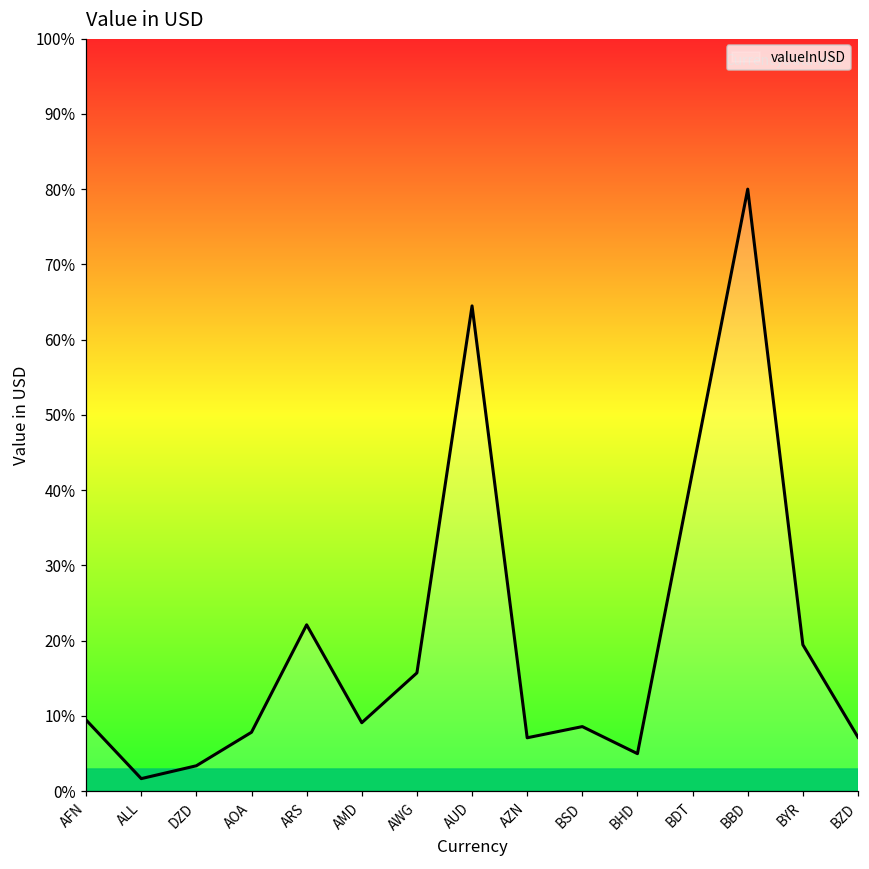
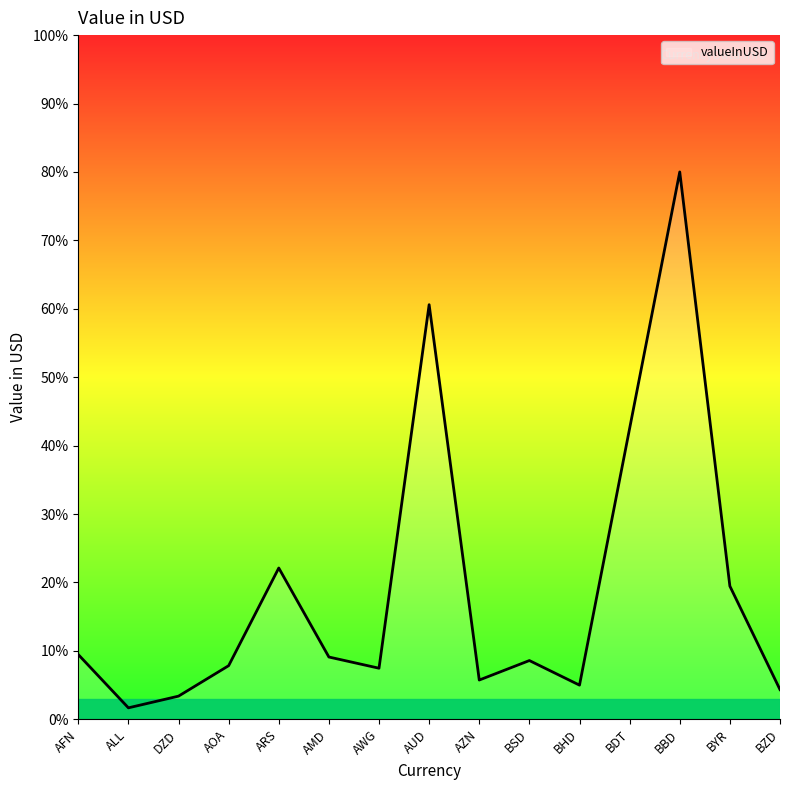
AWG: 16% -> 7%
AUD: 64% -> 61%
AZN: 7% -> 6%
BZD: 7% -> 4%
